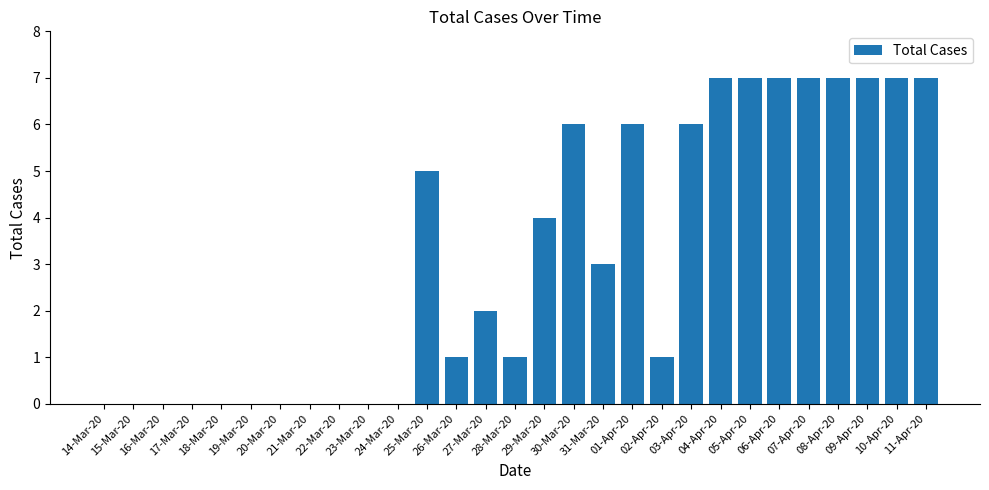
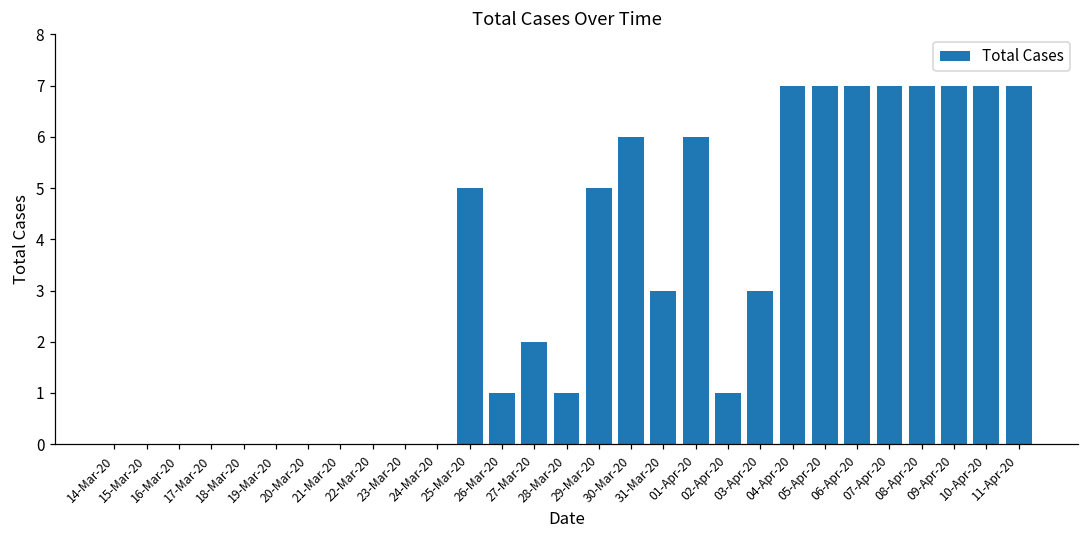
29-Mar-20: 4 -> 5
03-Apr-20: 6 -> 3
